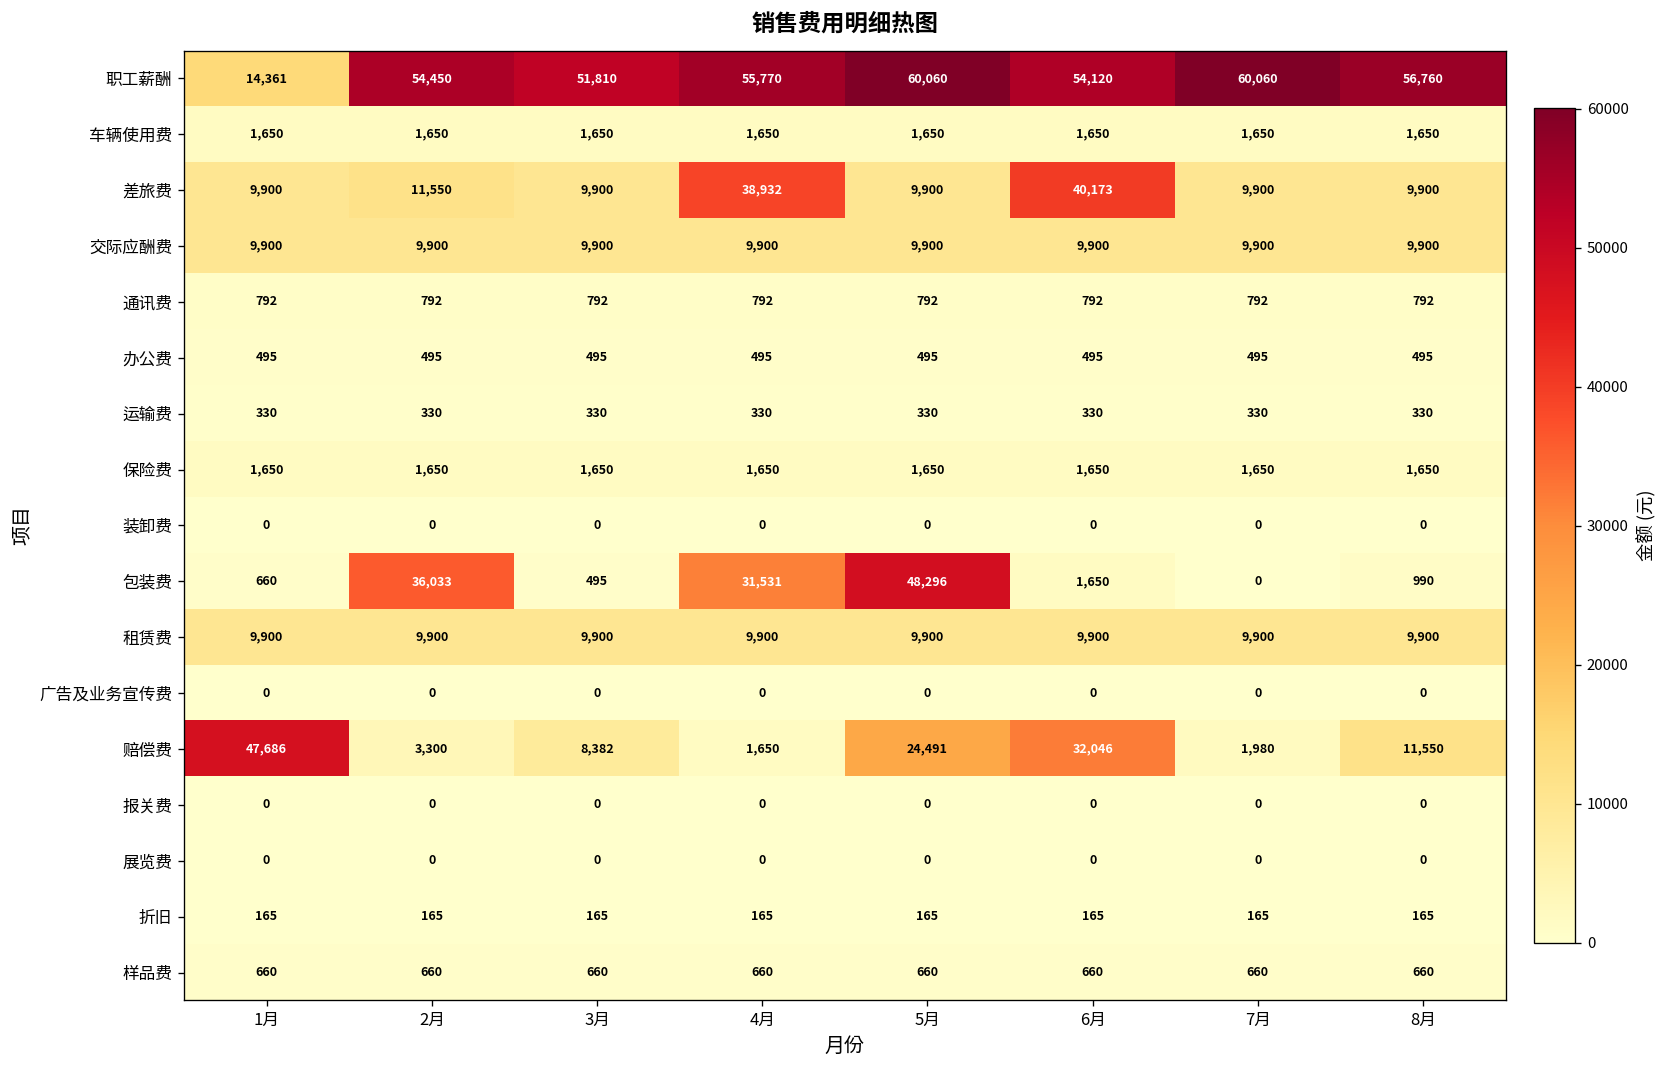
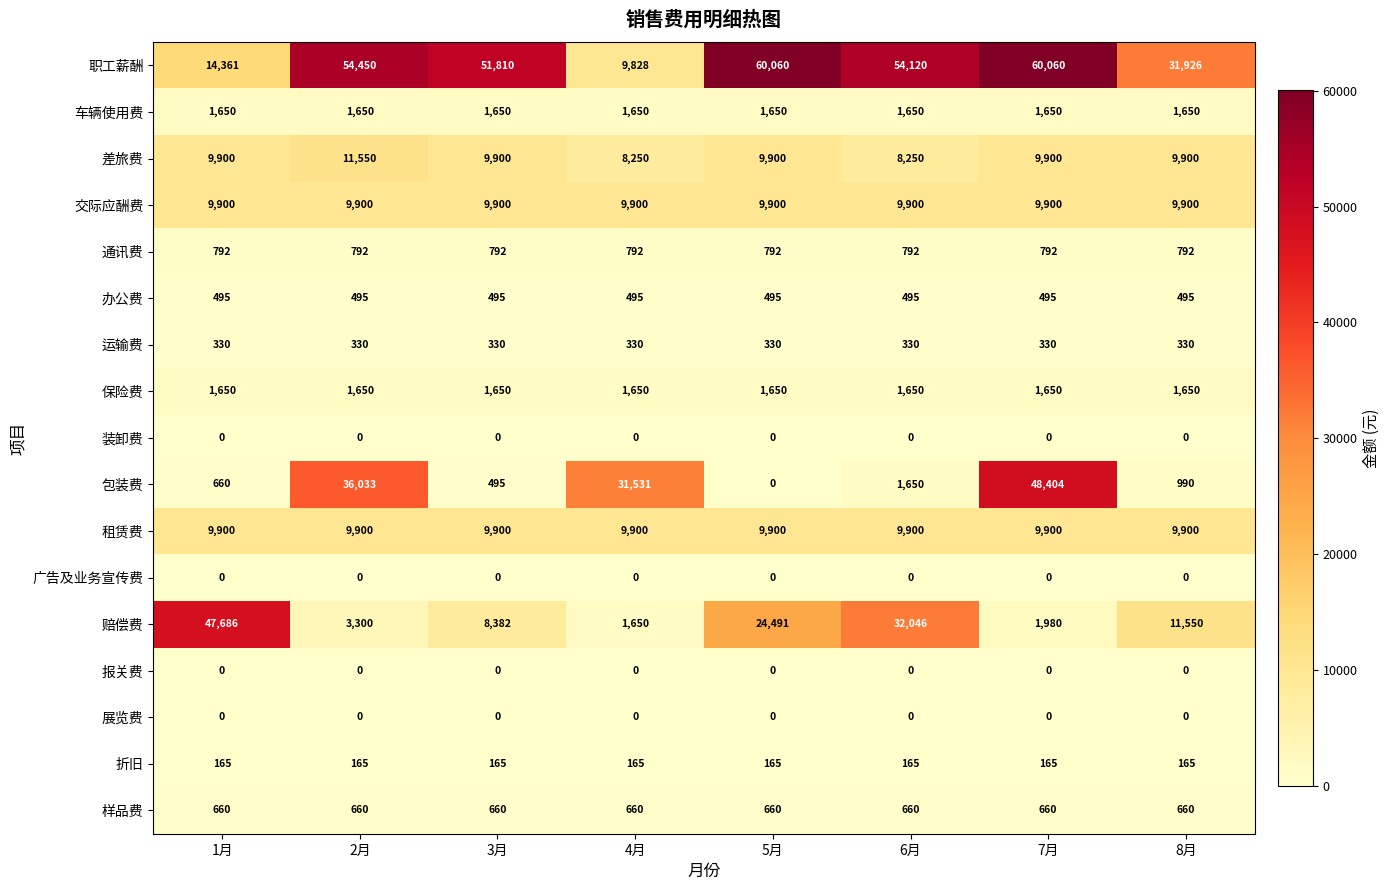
职工薪酬, 4月: 55,770 -> 9,828
职工薪酬, 8月: 56,760 -> 31,926
差旅费, 4月: 38,932 -> 8,250
差旅费, 6月: 40,173 -> 8,250
包装费, 5月: 48,296 -> 0
包装费, 7月: 0 -> 48,404
